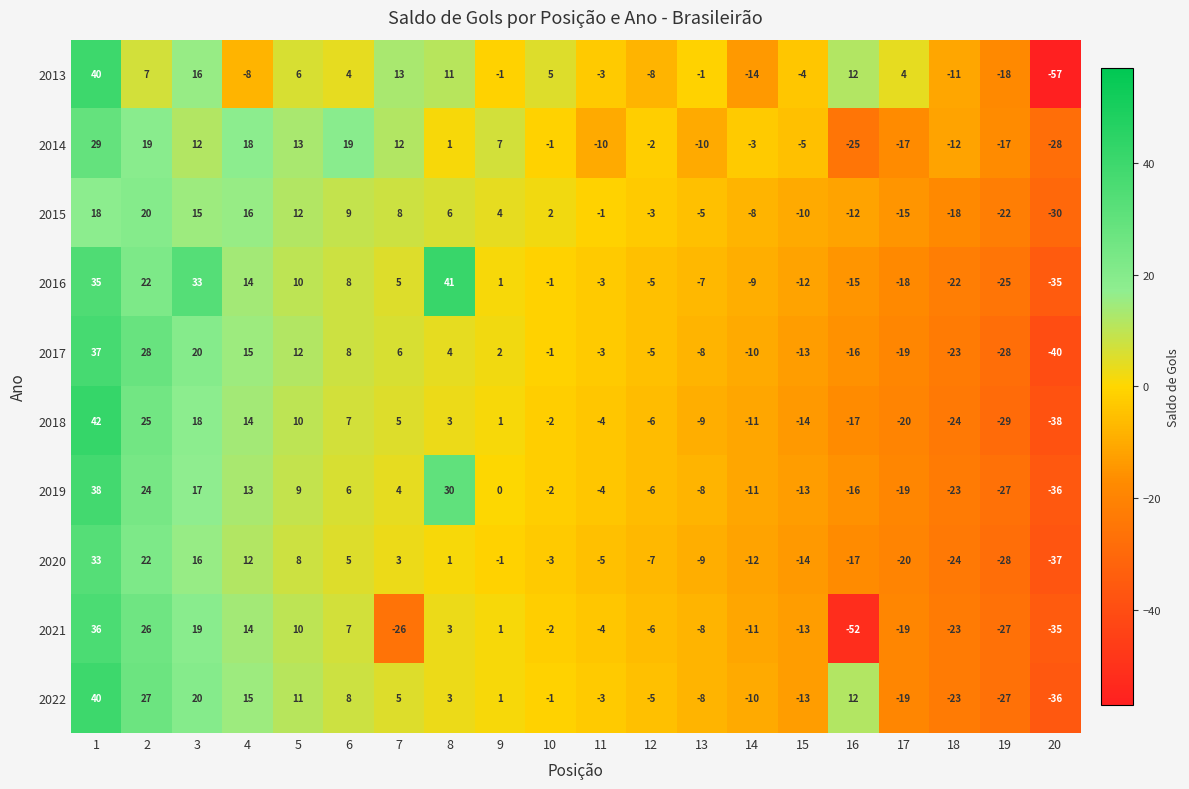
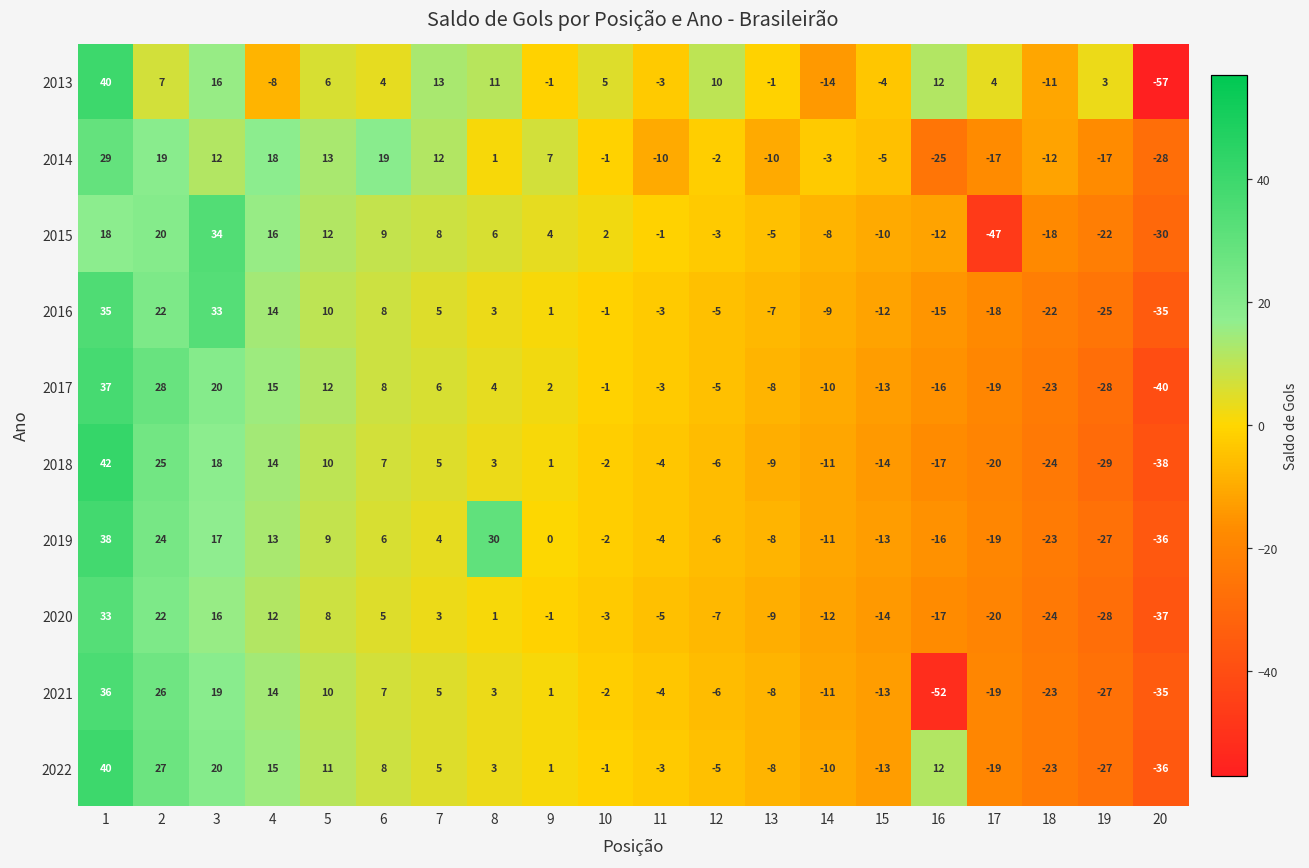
2013, 12: -8 -> 10
2013, 19: -18 -> 3
2015, 3: 15 -> 34
2015, 17: -15 -> -47
2016, 8: 41 -> 3
2021, 7: -26 -> 5
